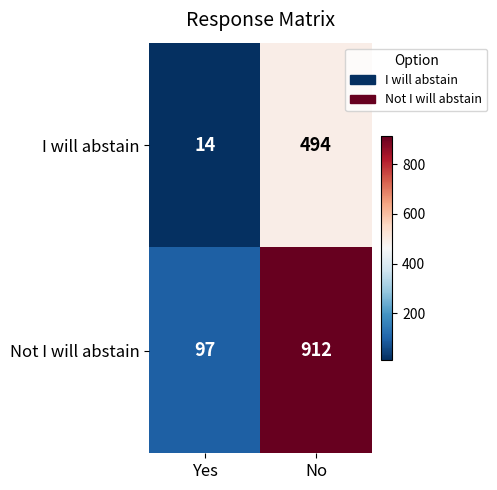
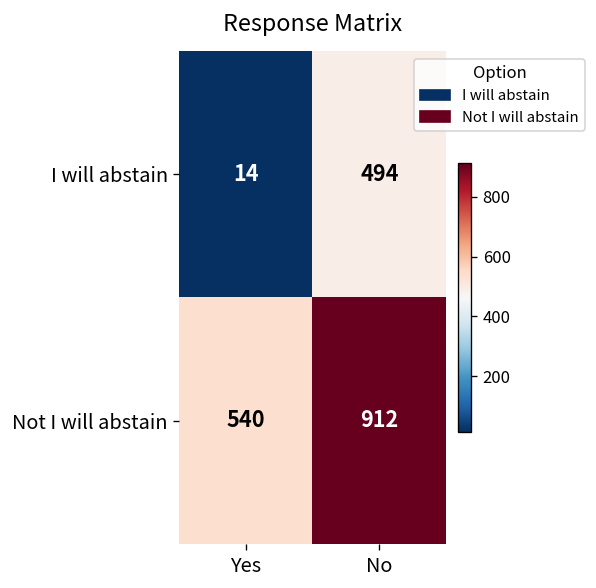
Not I will abstain, Yes: 97 -> 540
